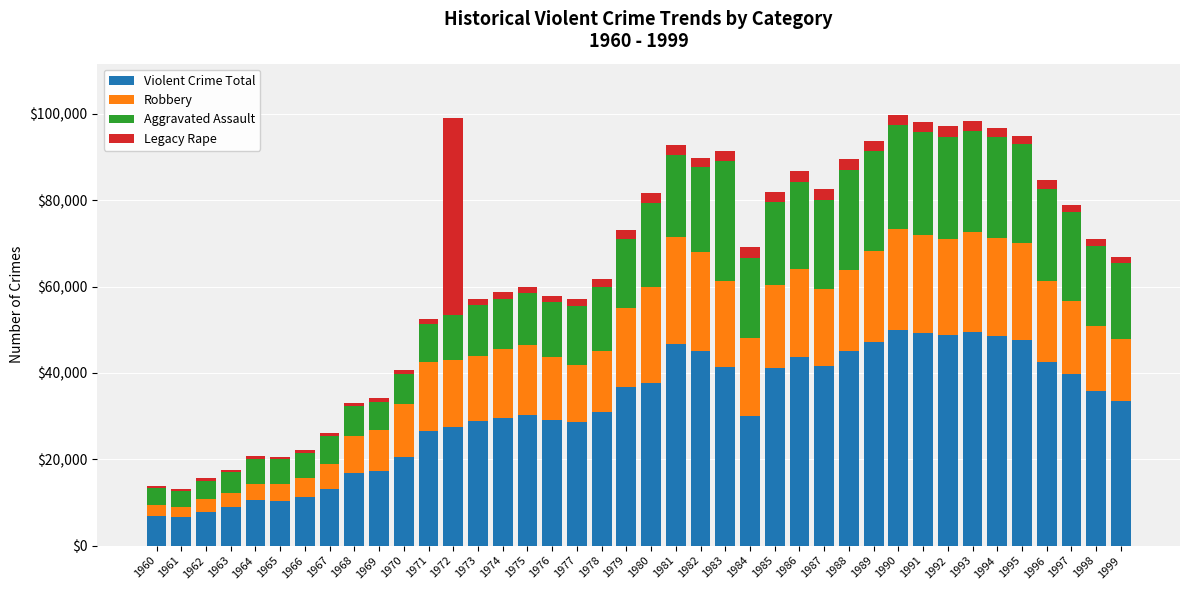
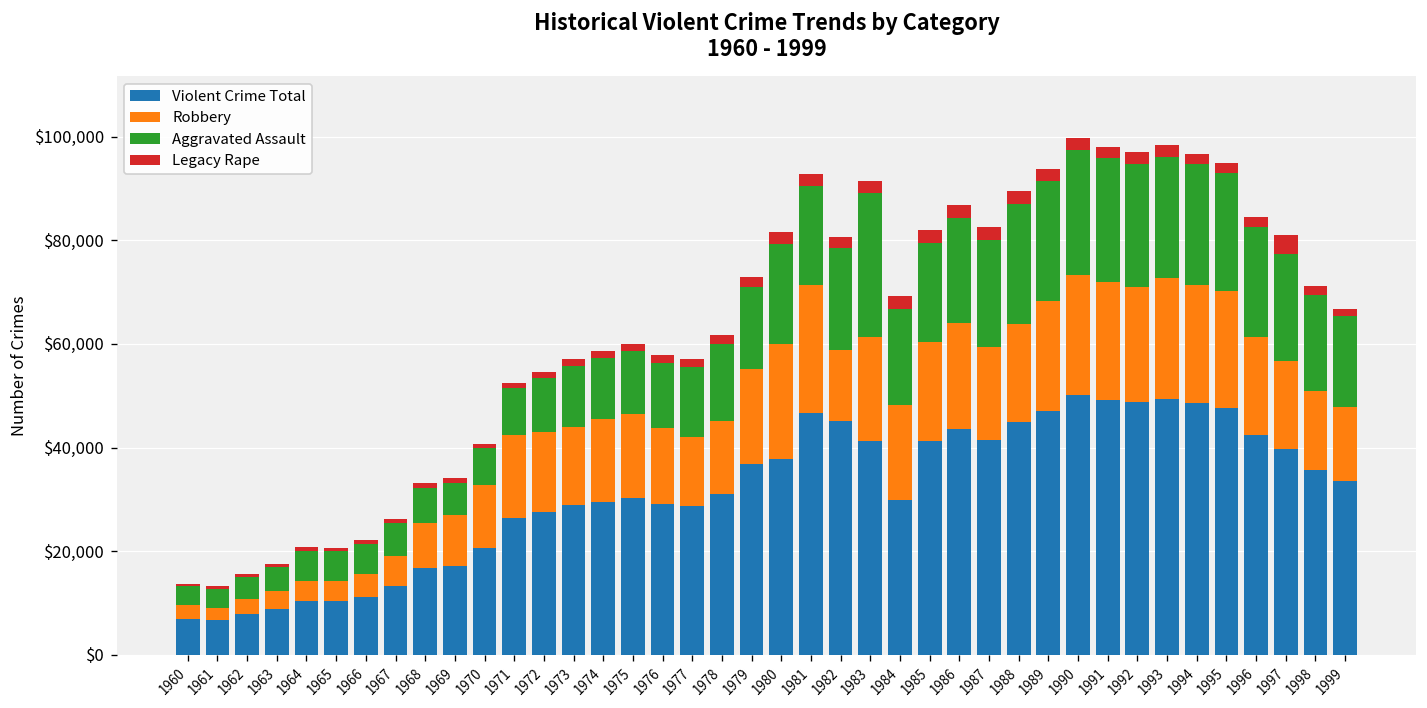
Legacy Rape, 1972: $46,000 -> $1,000
Robbery, 1982: $23,000 -> $14,000
Legacy Rape, 1997: $2,000 -> $4,000
